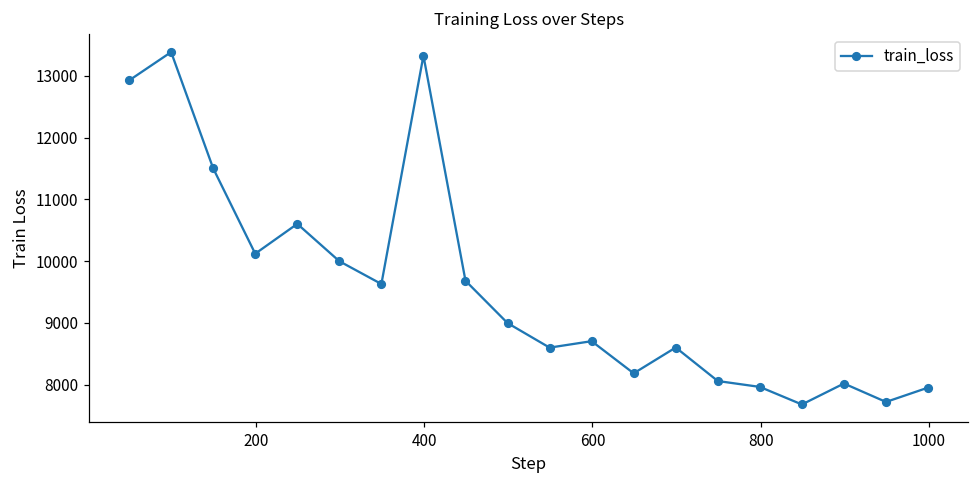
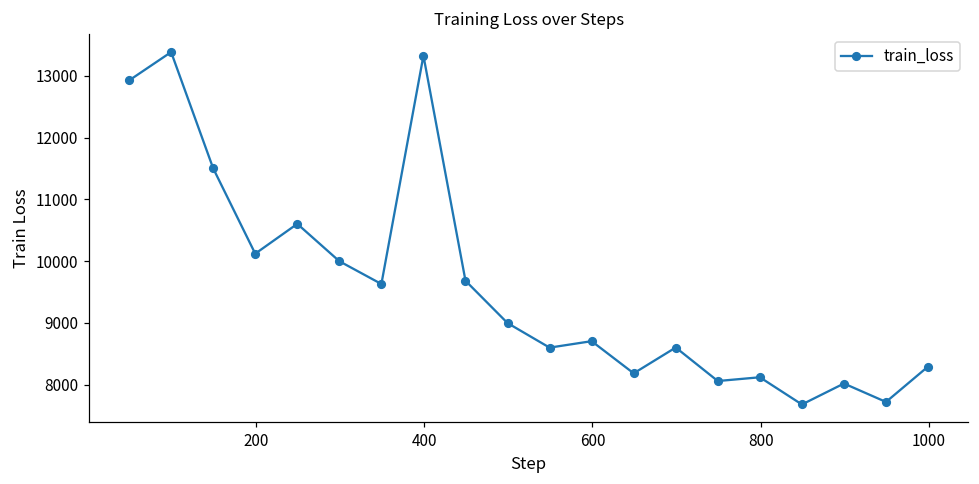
800: 8000 -> 8100
1000: 8000 -> 8300
